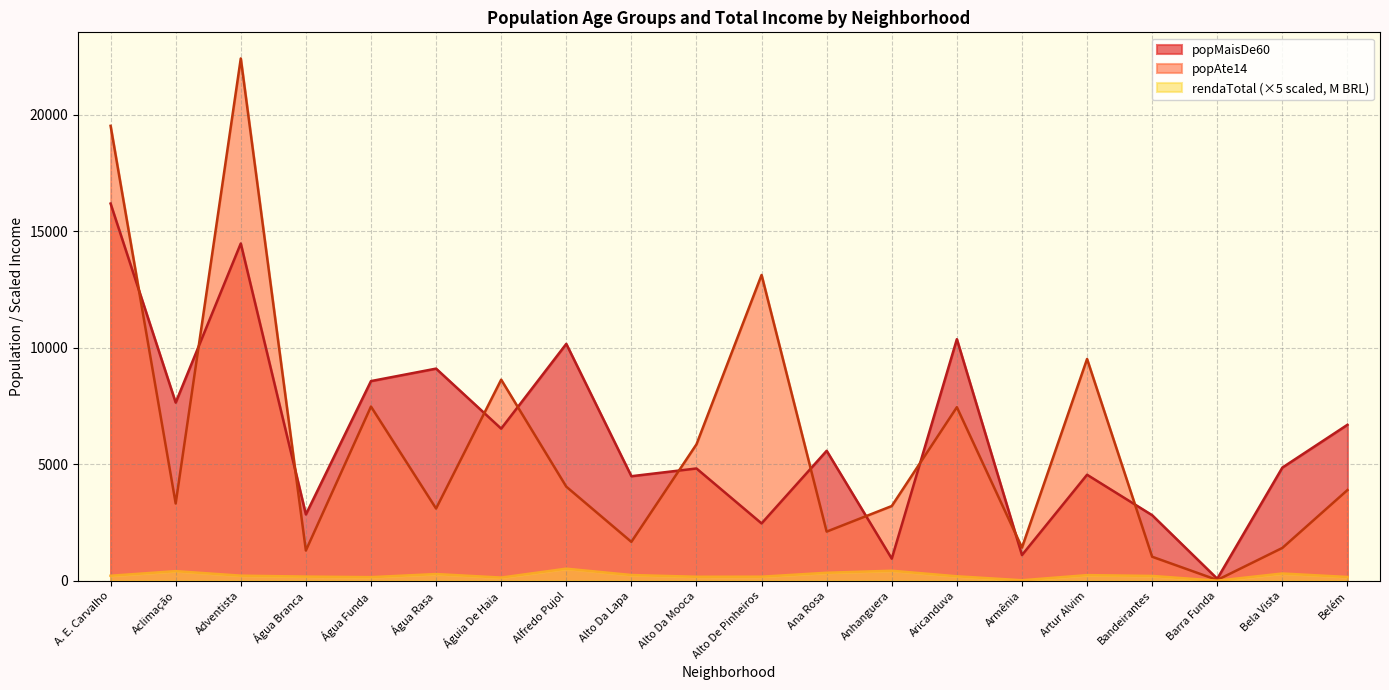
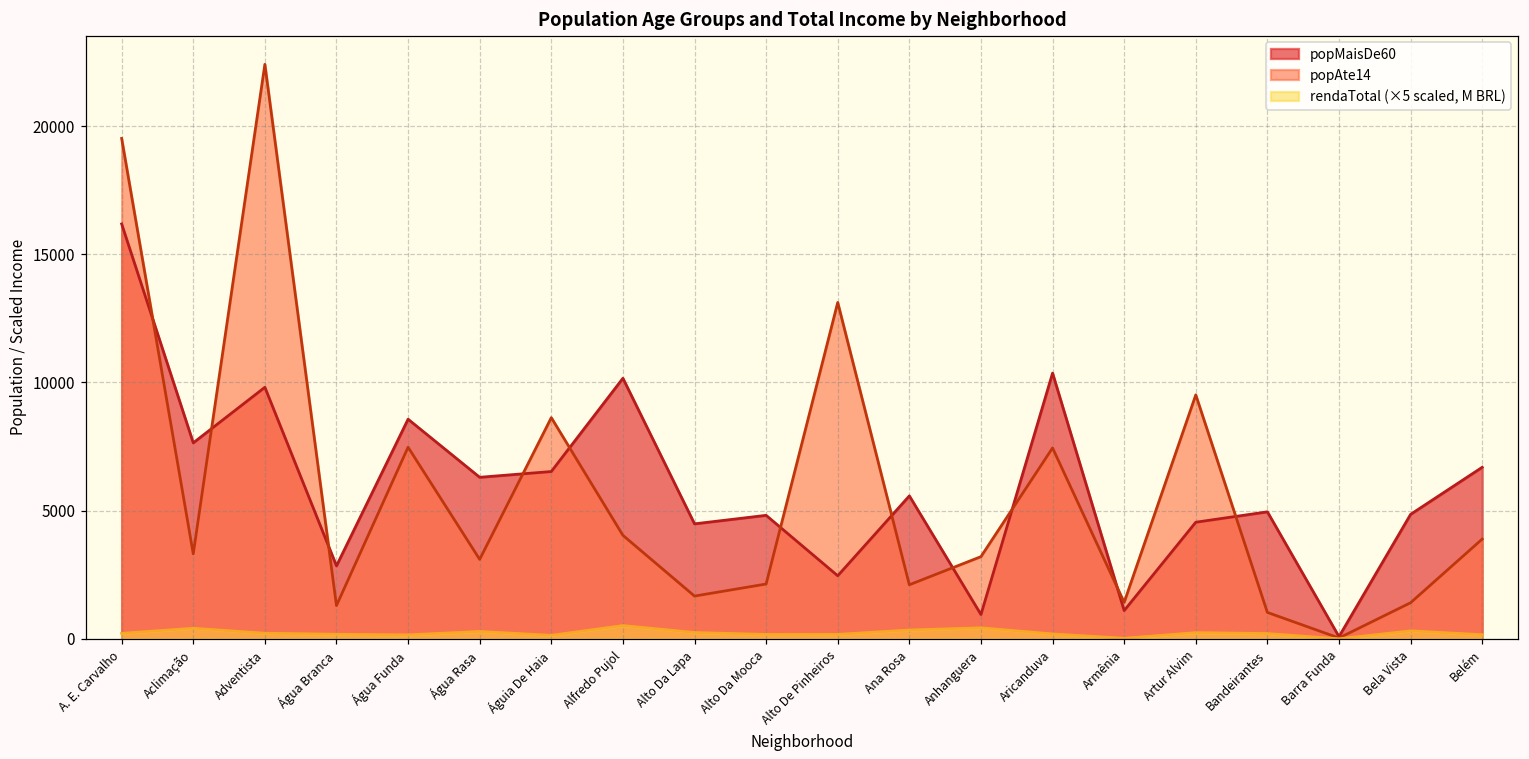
popMaisDe60, Adventista: 14500 -> 9800
popMaisDe60, Água Rasa: 9100 -> 6300
popAte14, Alto Da Mooca: 5900 -> 2100
popMaisDe60, Bandeirantes: 2800 -> 5000
